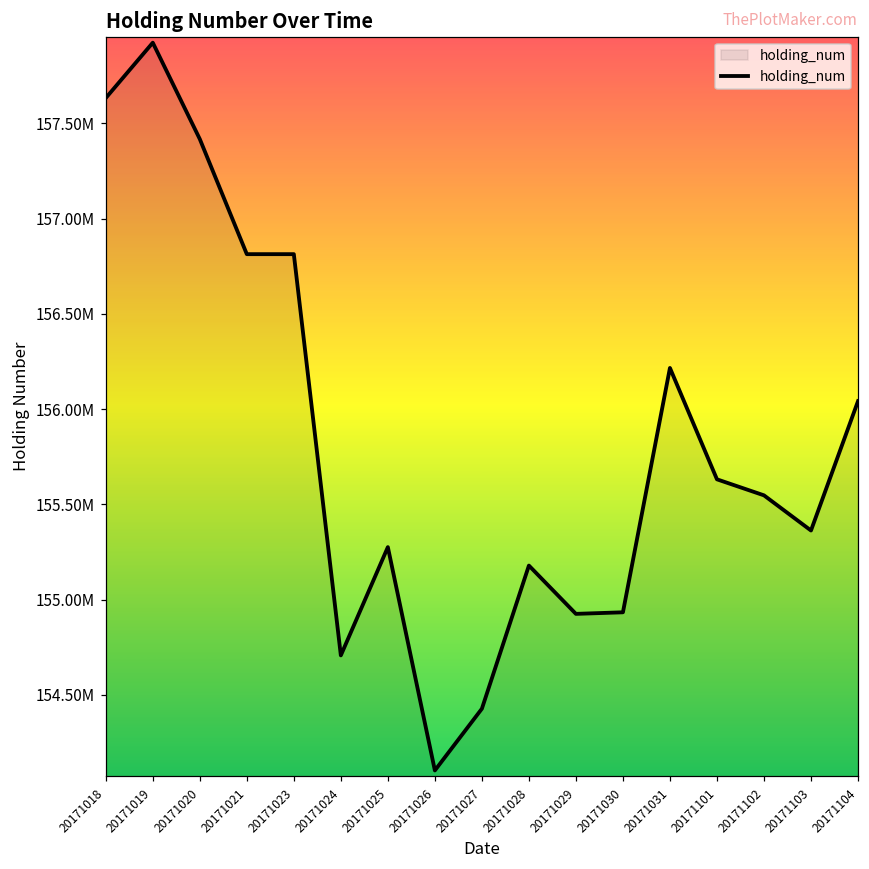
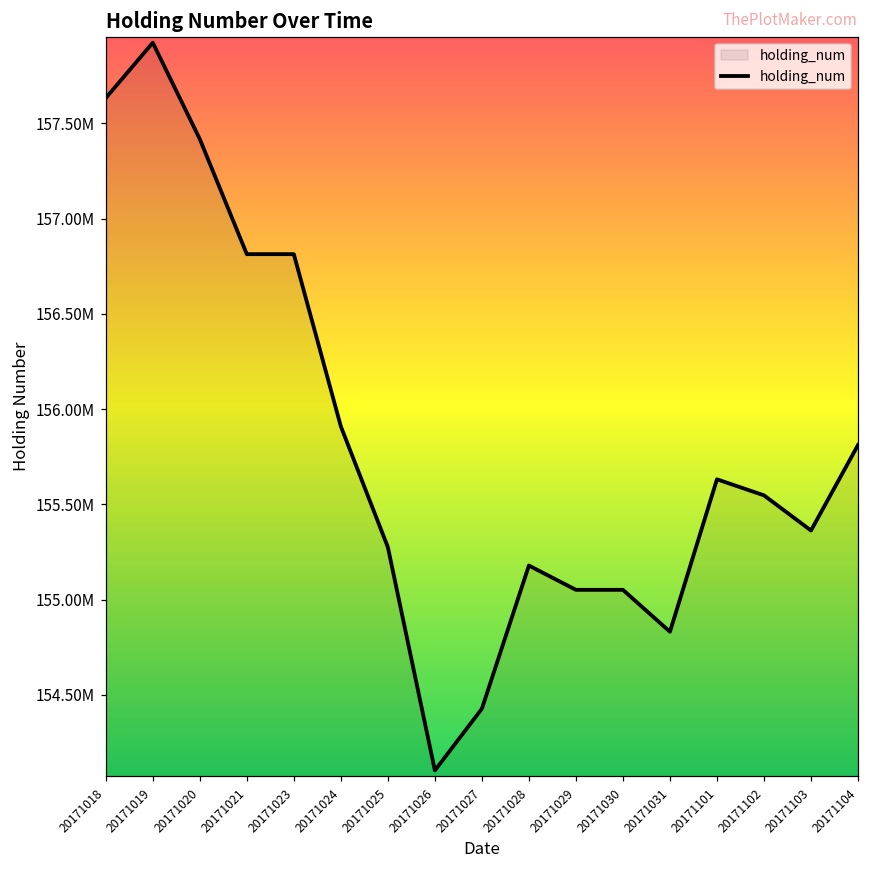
20171024: 154710000 -> 155910000
20171029: 154930000 -> 155050000
20171030: 154930000 -> 155050000
20171031: 156220000 -> 154830000
20171104: 156040000 -> 155810000
